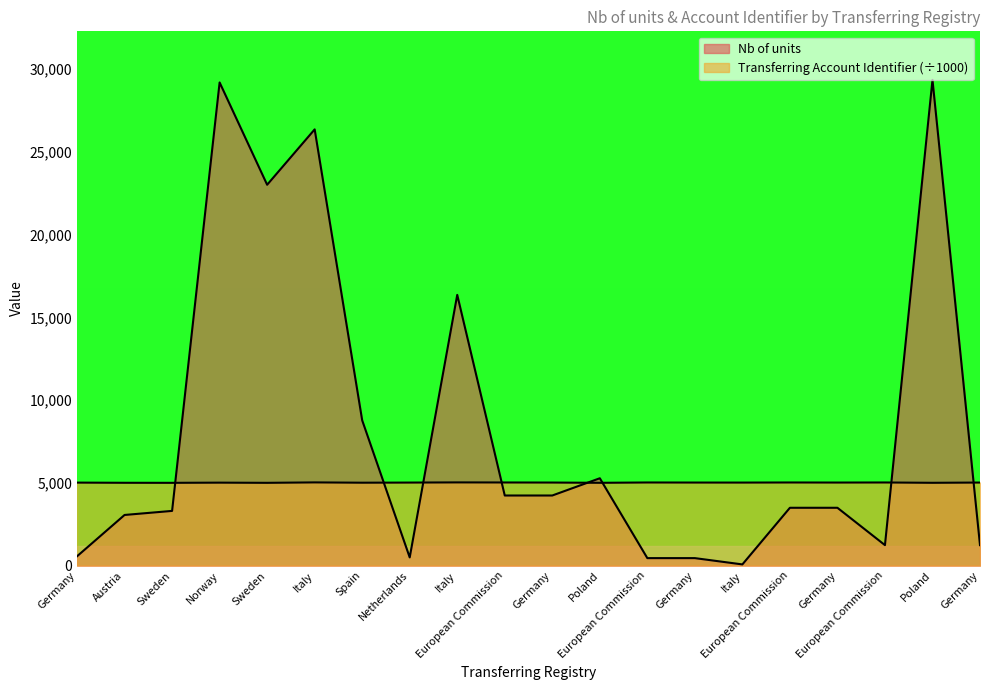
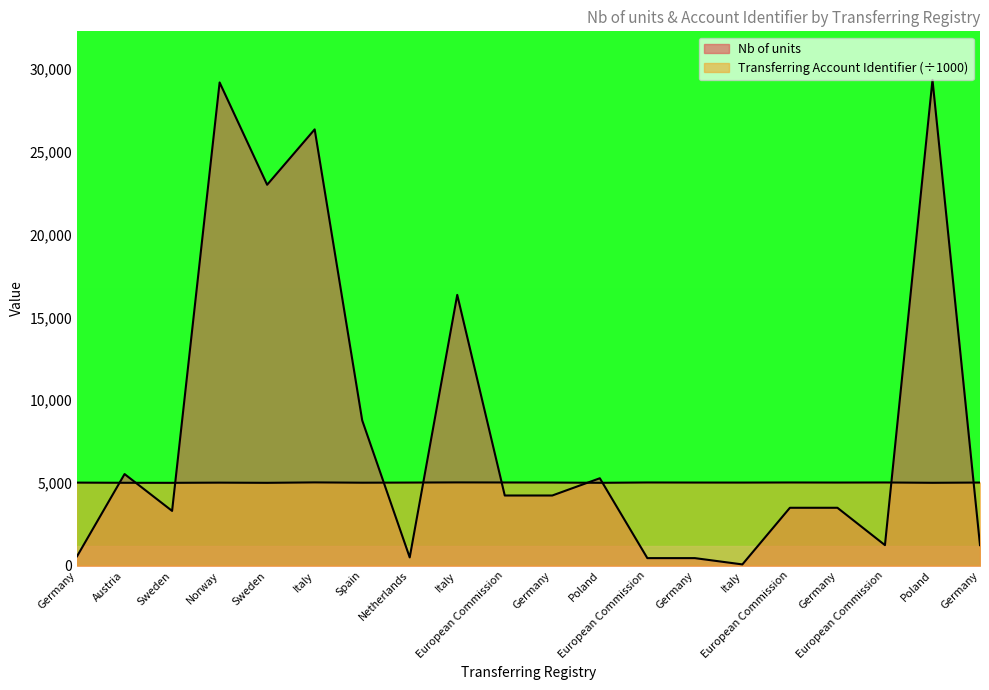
Nb of units, Austria: 3,100 -> 5,500
